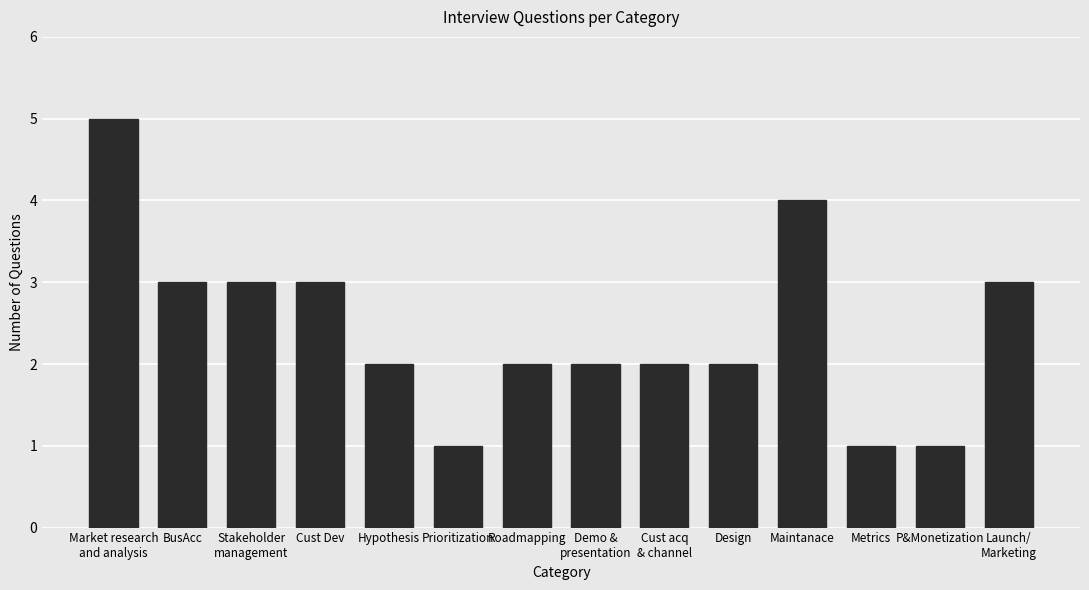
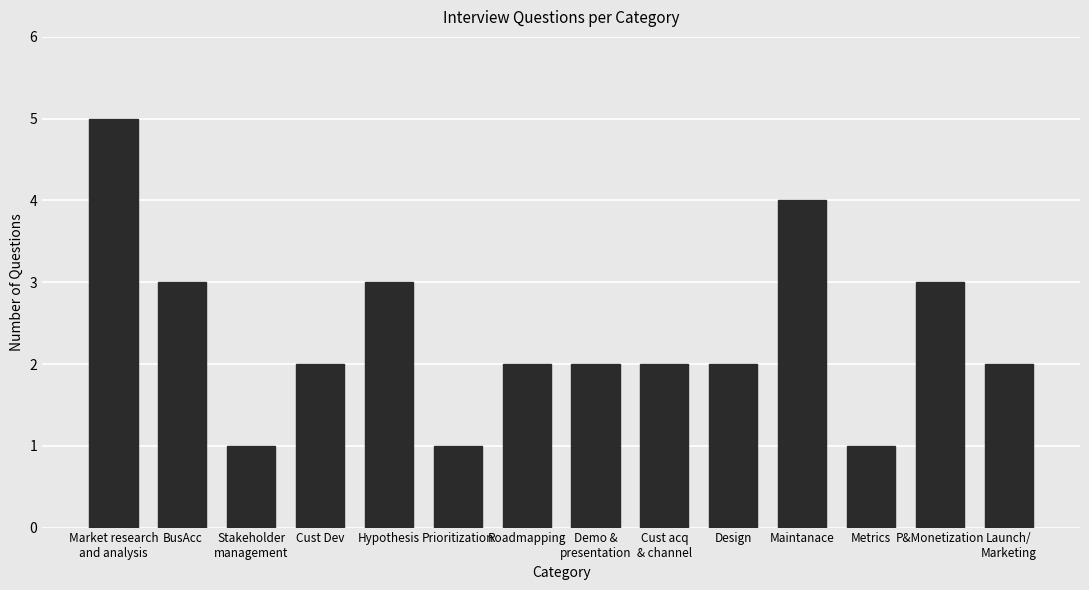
Stakeholder management: 3 -> 1
Cust Dev: 3 -> 2
Hypothesis: 2 -> 3
P&Monetization: 1 -> 3
Launch/ Marketing: 3 -> 2
